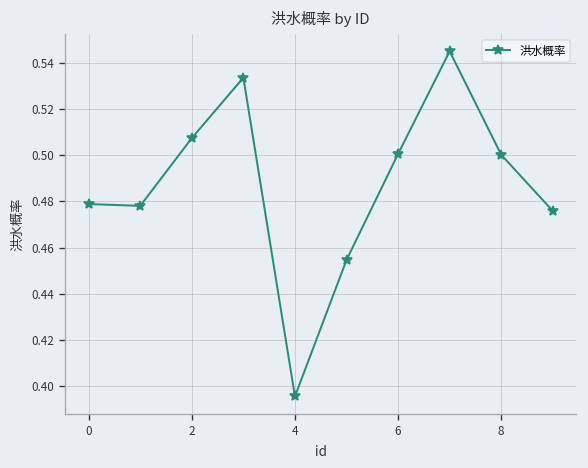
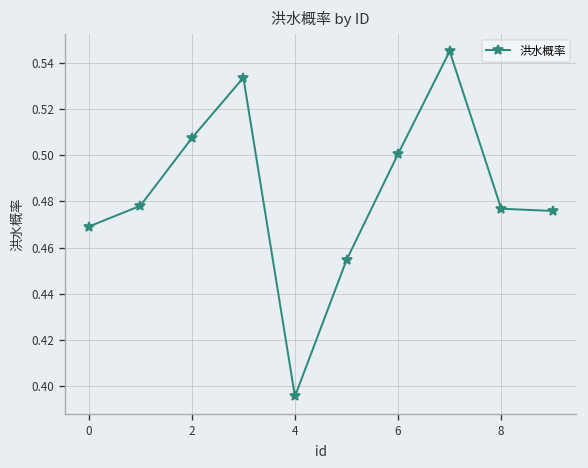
0: 0.479 -> 0.469
8: 0.500 -> 0.477
